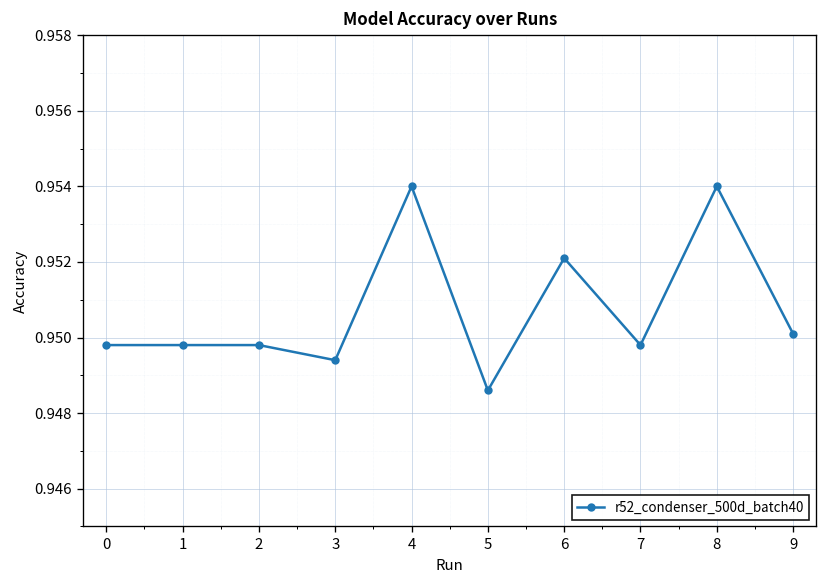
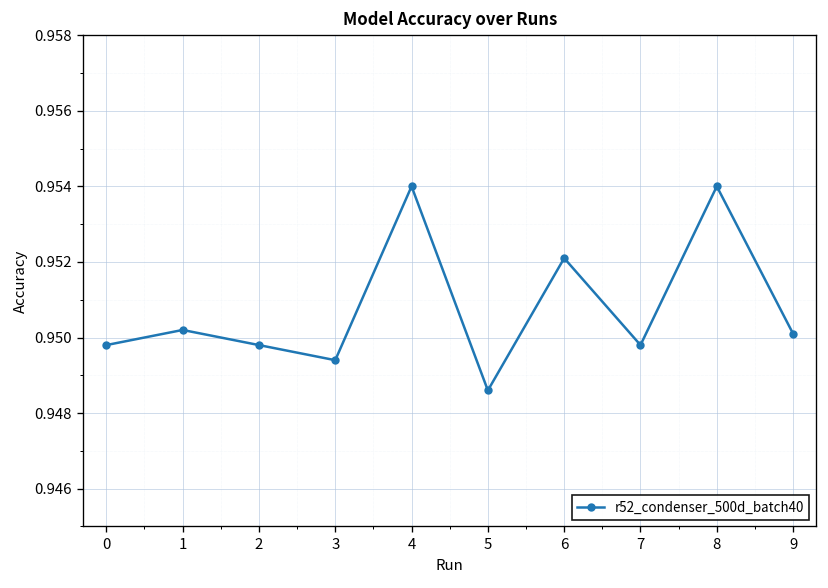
1: 0.9498 -> 0.9502
